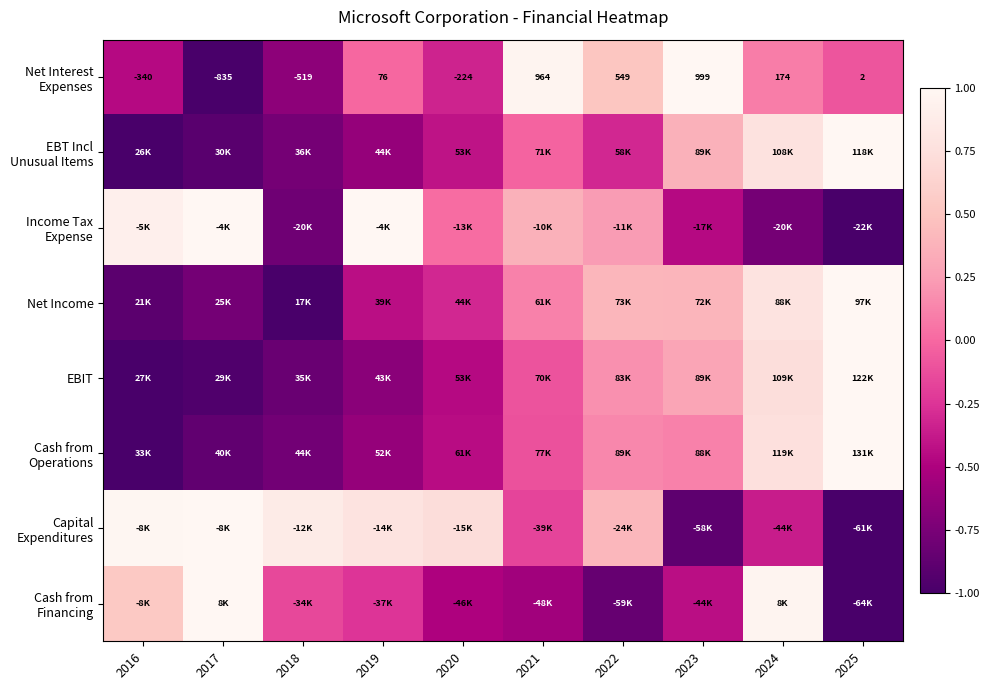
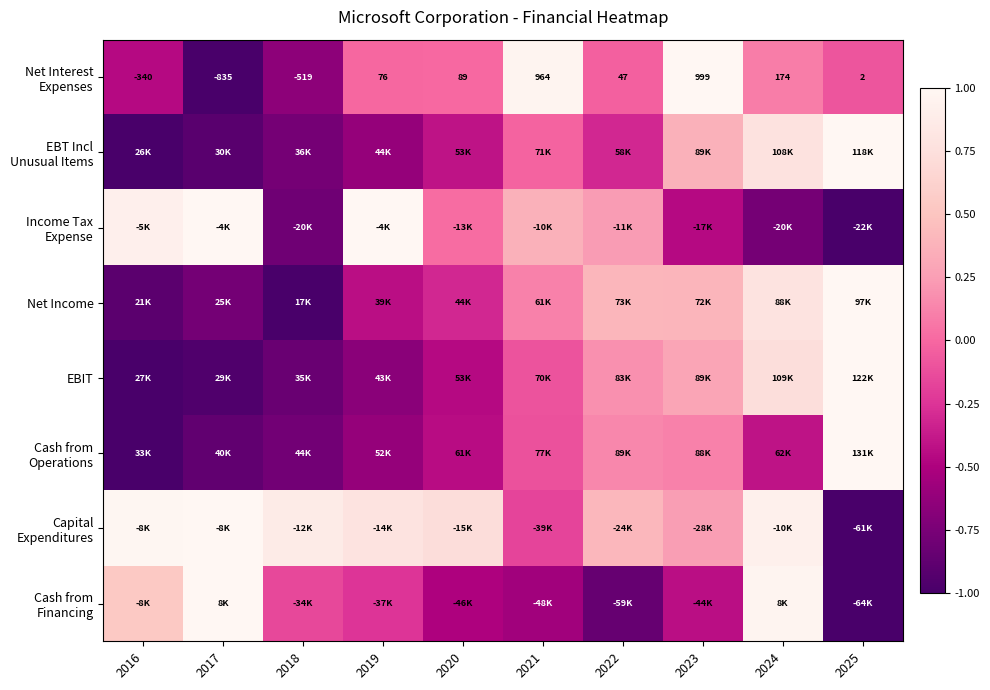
Net Interest Expenses, 2020: -224 -> 89
Net Interest Expenses, 2022: 549 -> 47
Cash from Operations, 2024: 119K -> 62K
Capital Expenditures, 2023: -58K -> -28K
Capital Expenditures, 2024: -44K -> -10K
